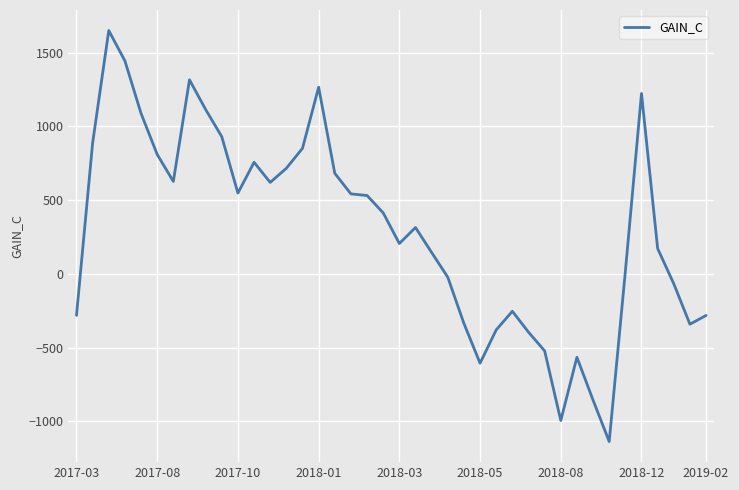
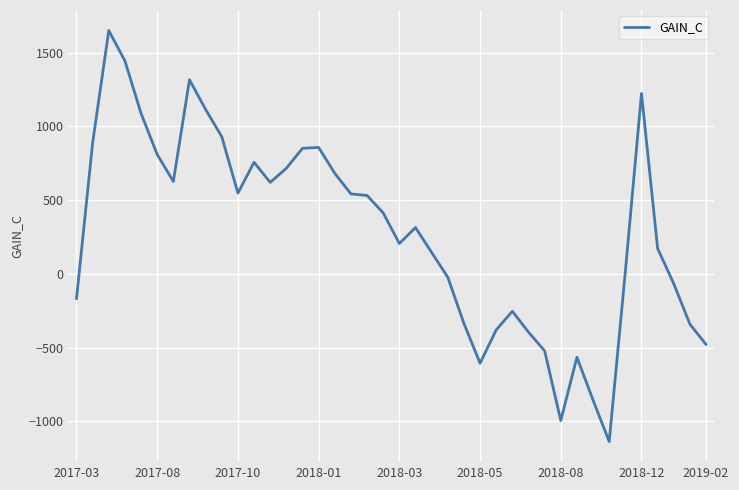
2017-03: -280 -> -170
2018-01: 1270 -> 860
2019-02: -280 -> -480
